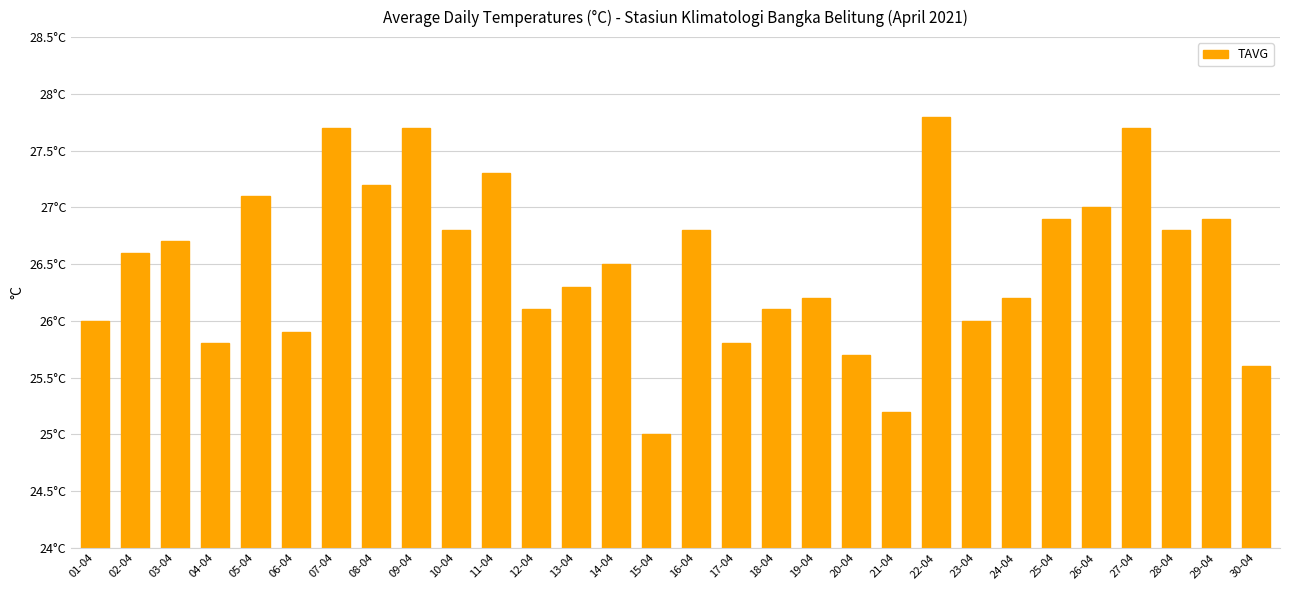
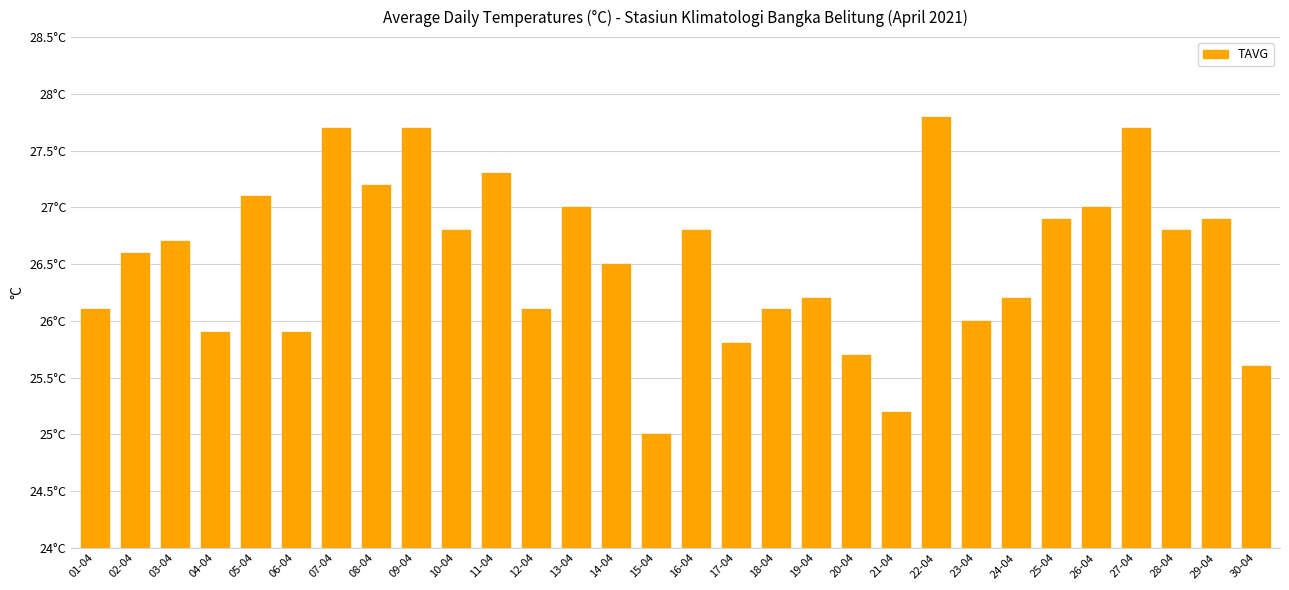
01-04: 26.0°C -> 26.1°C
04-04: 25.8°C -> 25.9°C
13-04: 26.3°C -> 27.0°C
